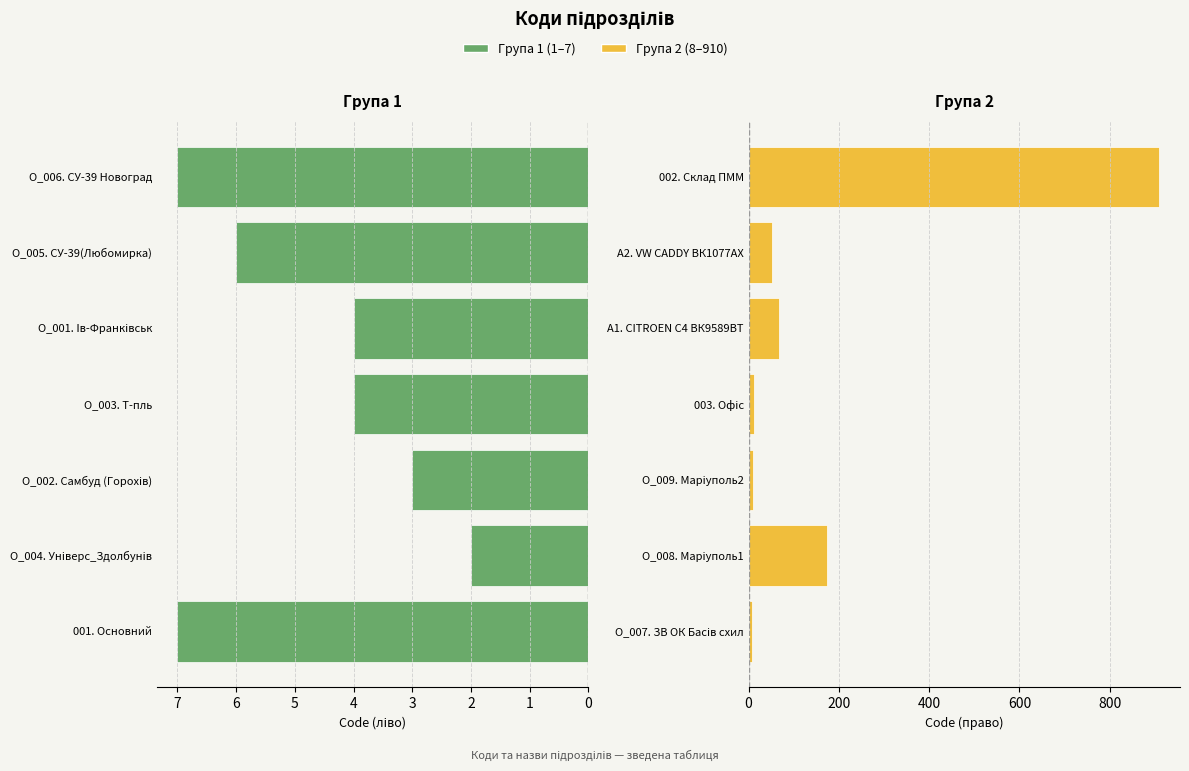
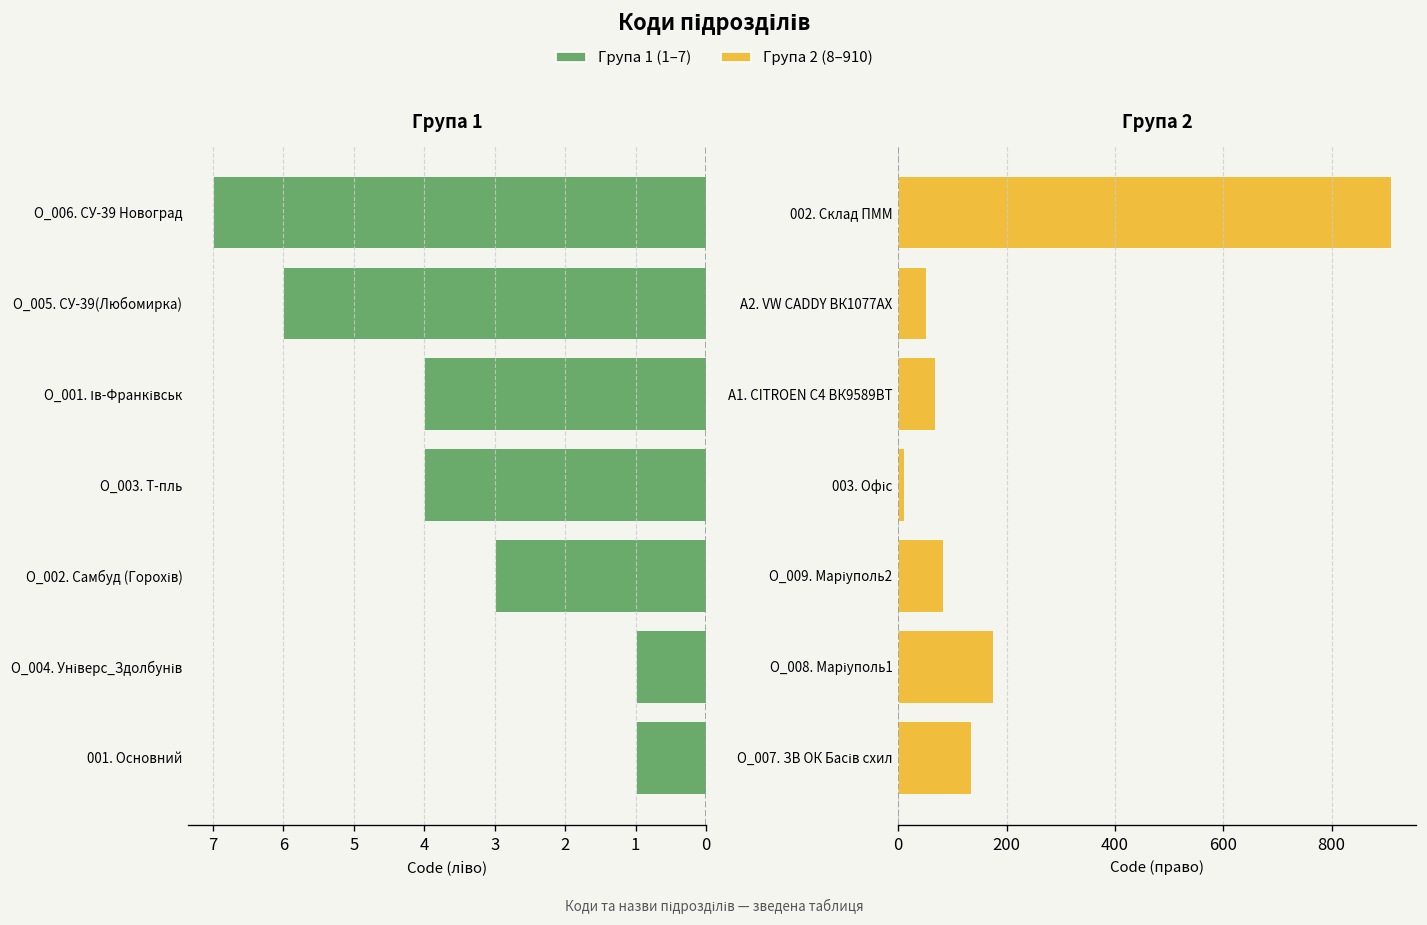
Група 1, О_004. Універс_Здолбунів: 2 -> 1
Група 1, 001. Основний: 7 -> 1
Група 2, О_009. Маріуполь2: 10 -> 80
Група 2, О_007. ЗВ ОК Басів схил: 10 -> 140
